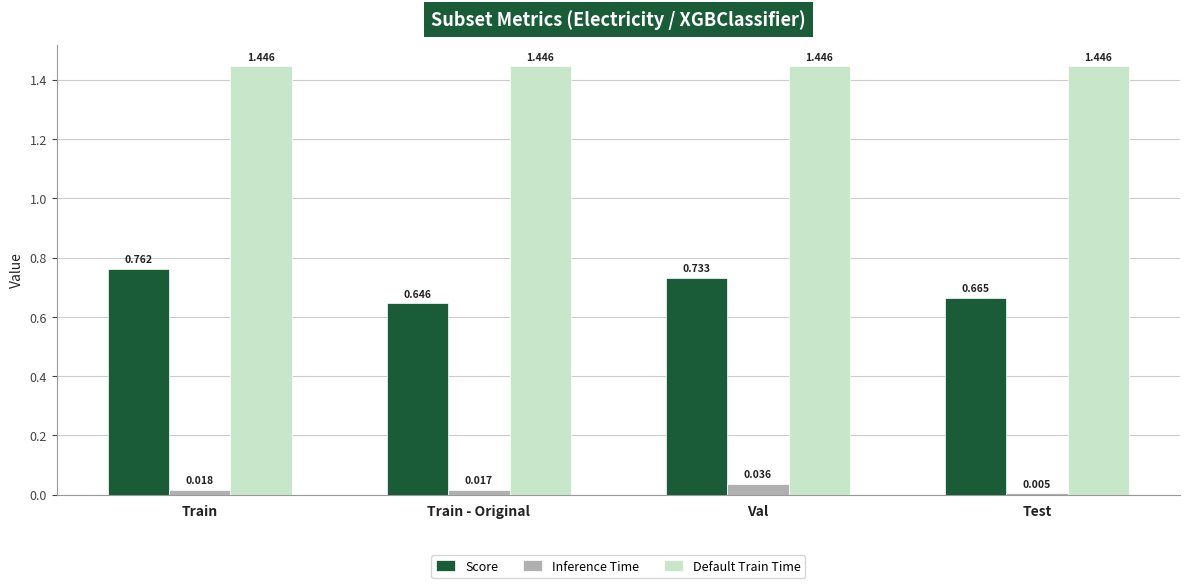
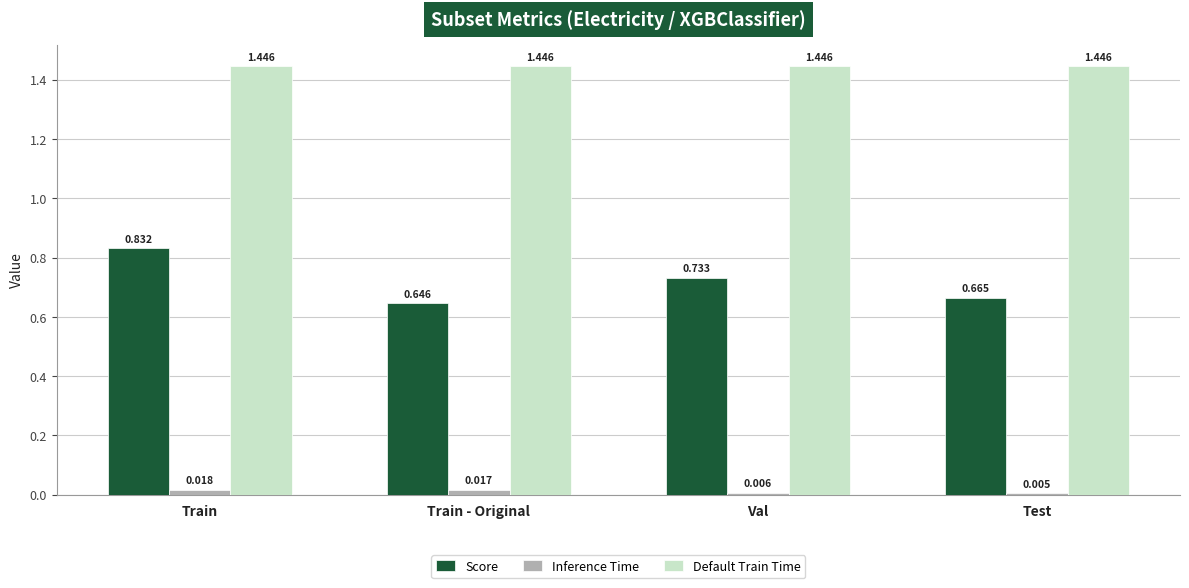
Score, Train: 0.762 -> 0.832
Inference Time, Val: 0.036 -> 0.006
